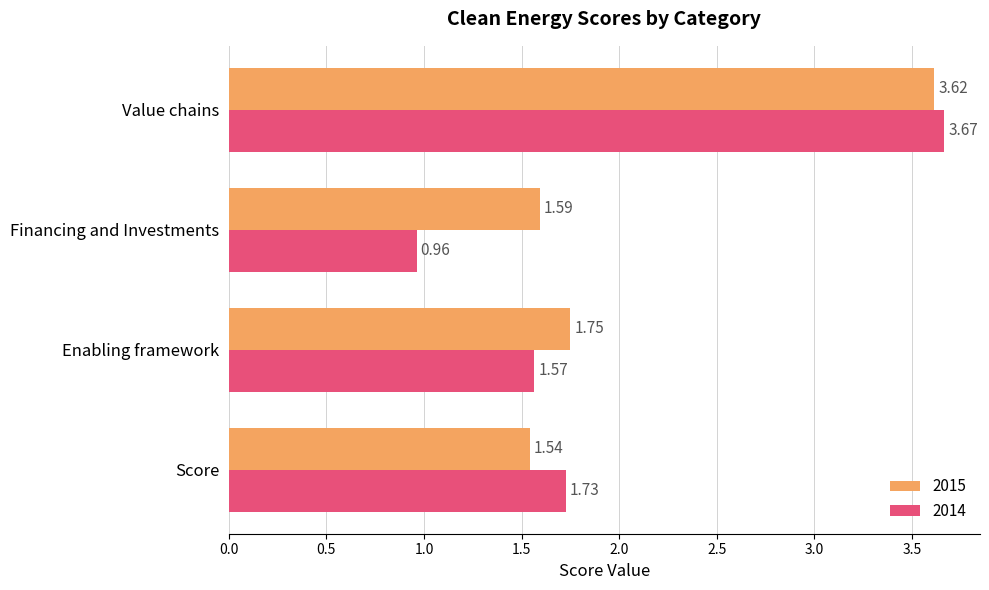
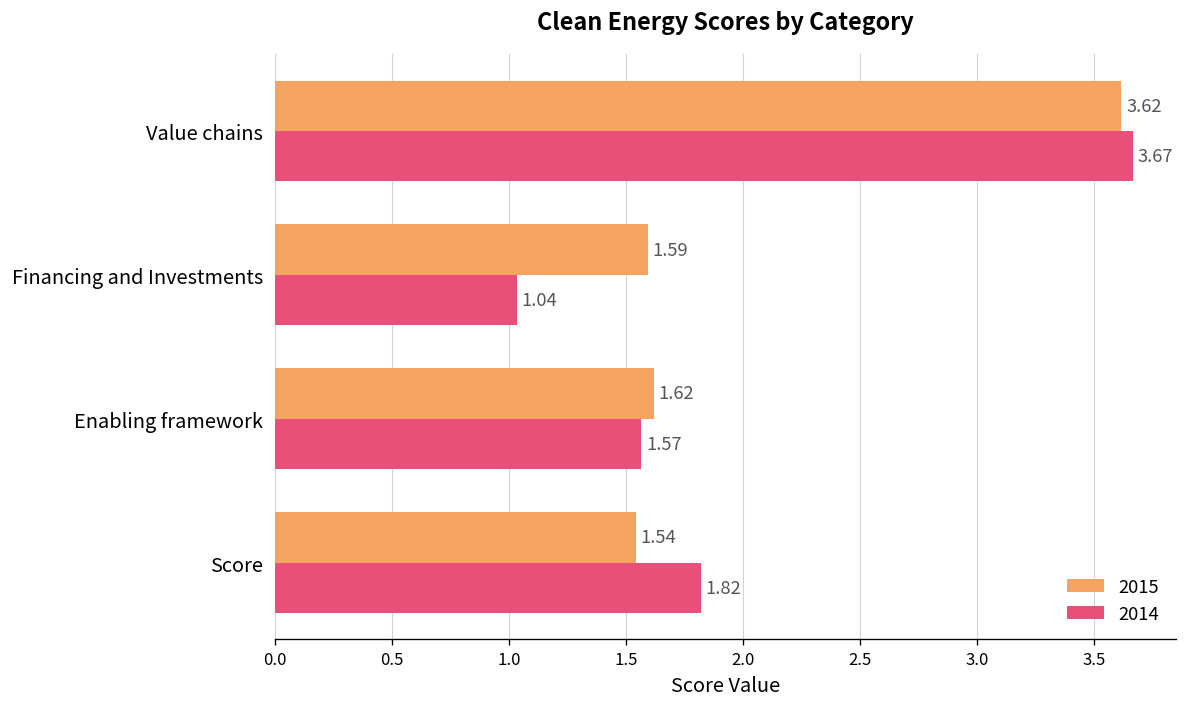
2014, Financing and Investments: 0.96 -> 1.04
2015, Enabling framework: 1.75 -> 1.62
2014, Score: 1.73 -> 1.82
